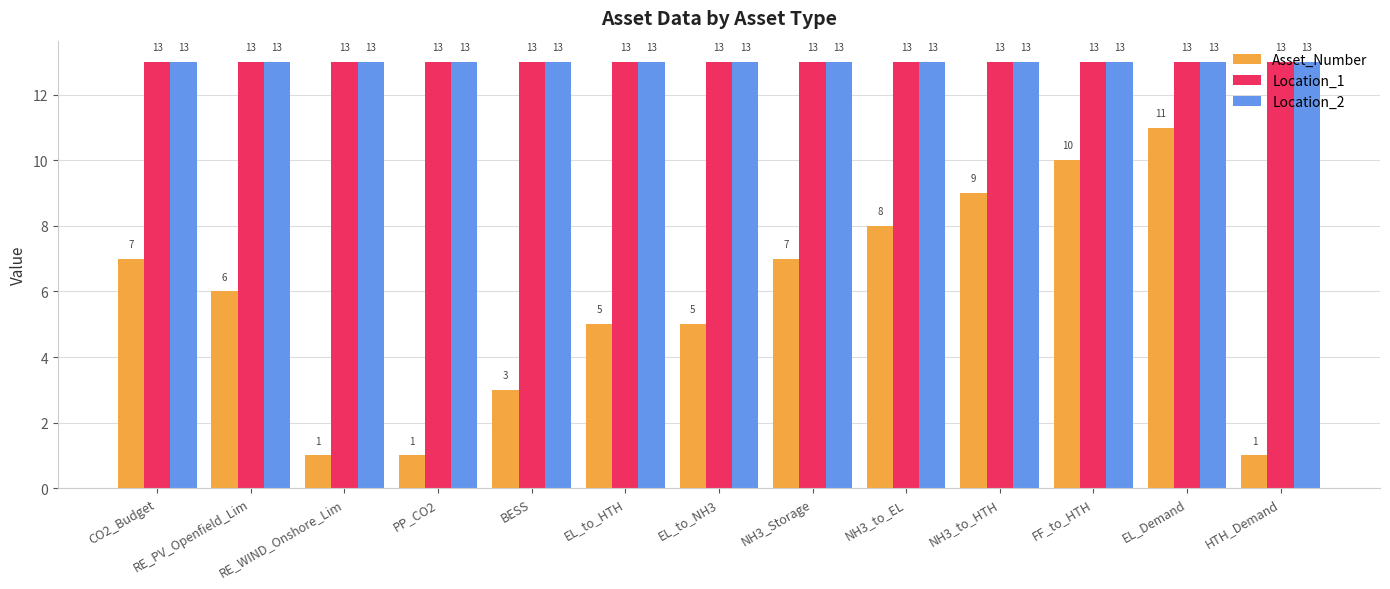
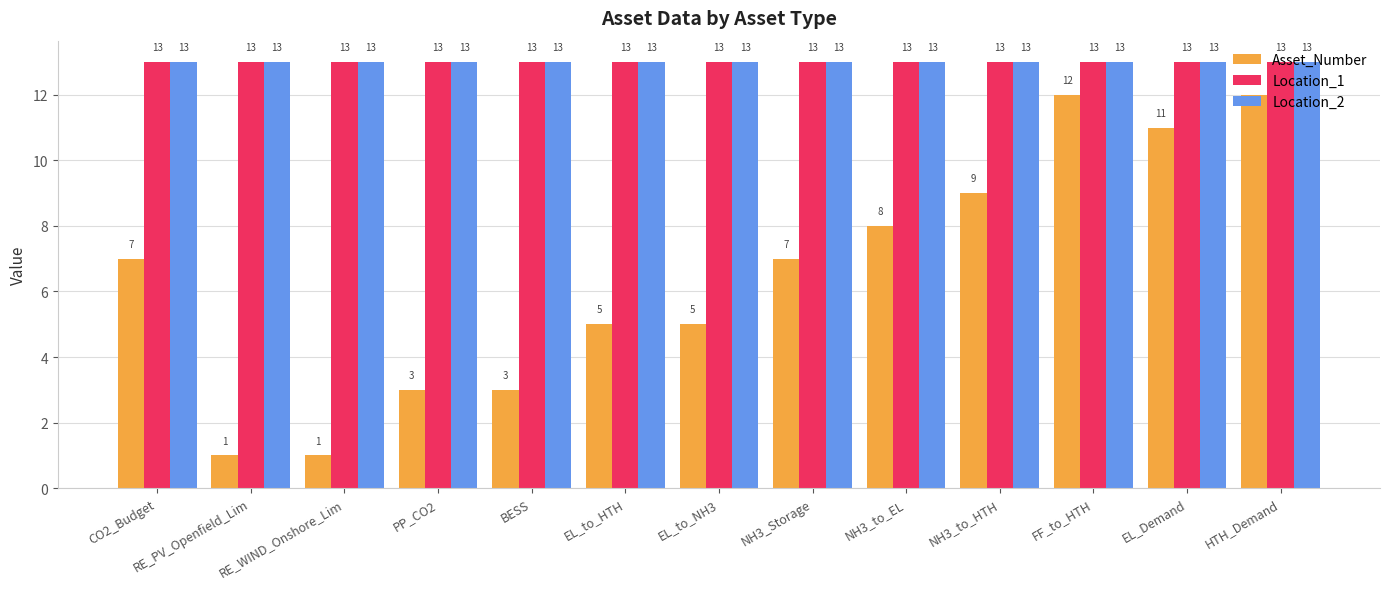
Asset_Number, RE_PV_Openfield_Lim: 6 -> 1
Asset_Number, PP_CO2: 1 -> 3
Asset_Number, FF_to_HTH: 10 -> 12
Asset_Number, HTH_Demand: 1 -> 12
